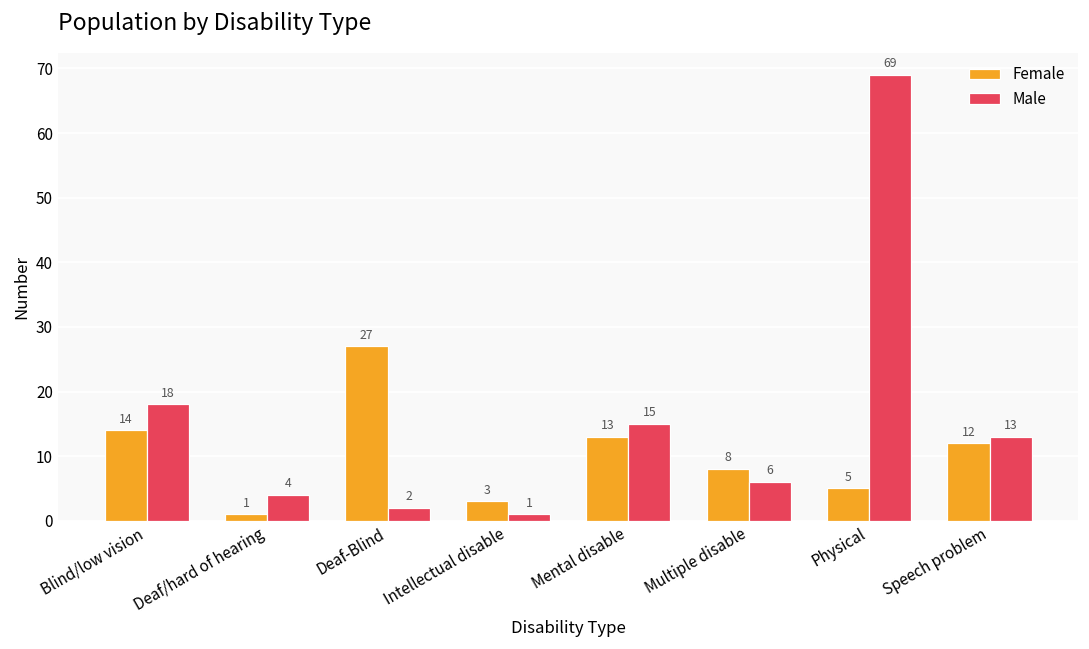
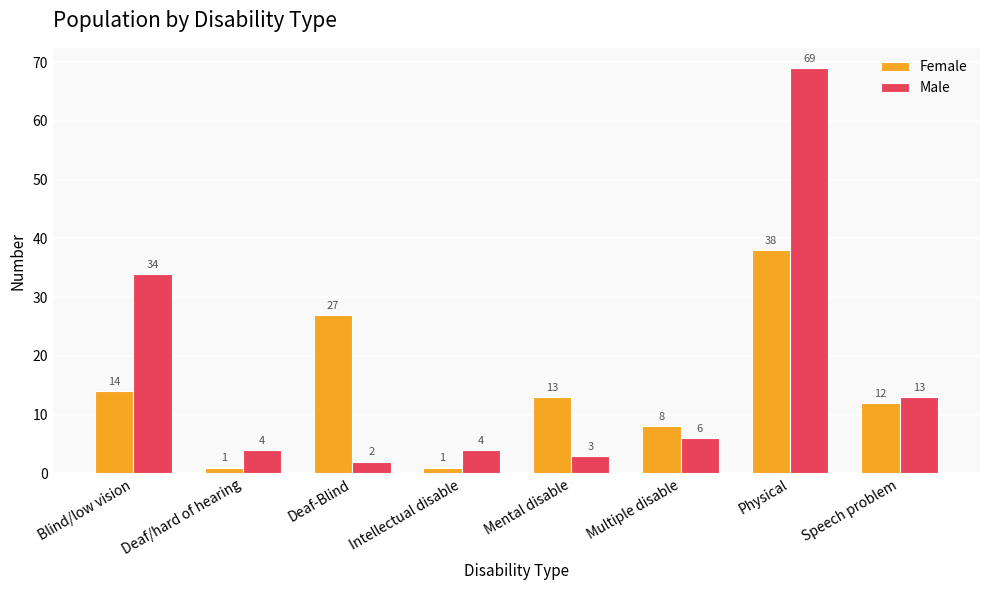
Male, Blind/low vision: 18 -> 34
Female, Intellectual disable: 3 -> 1
Male, Intellectual disable: 1 -> 4
Male, Mental disable: 15 -> 3
Female, Physical: 5 -> 38
